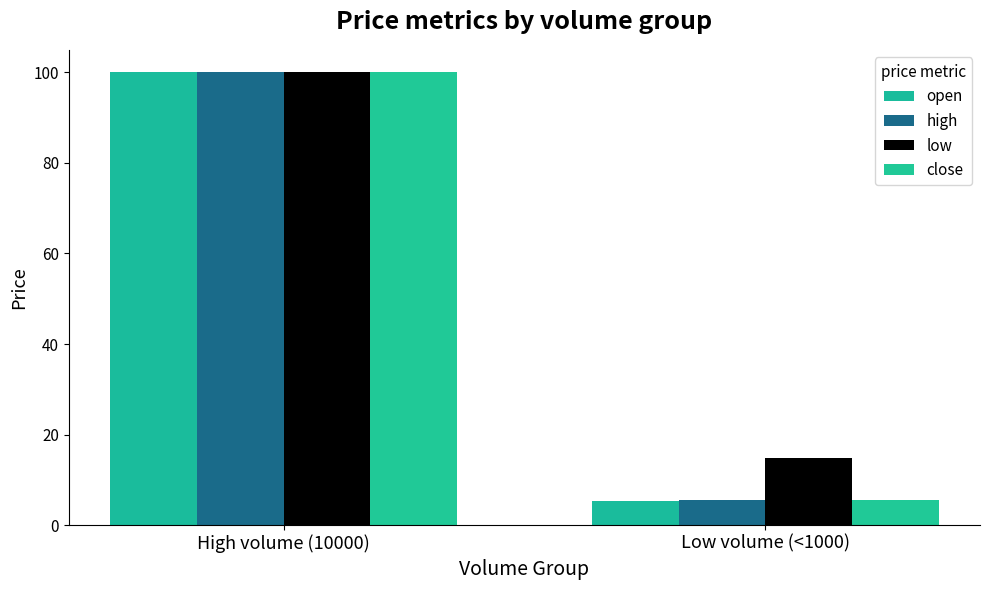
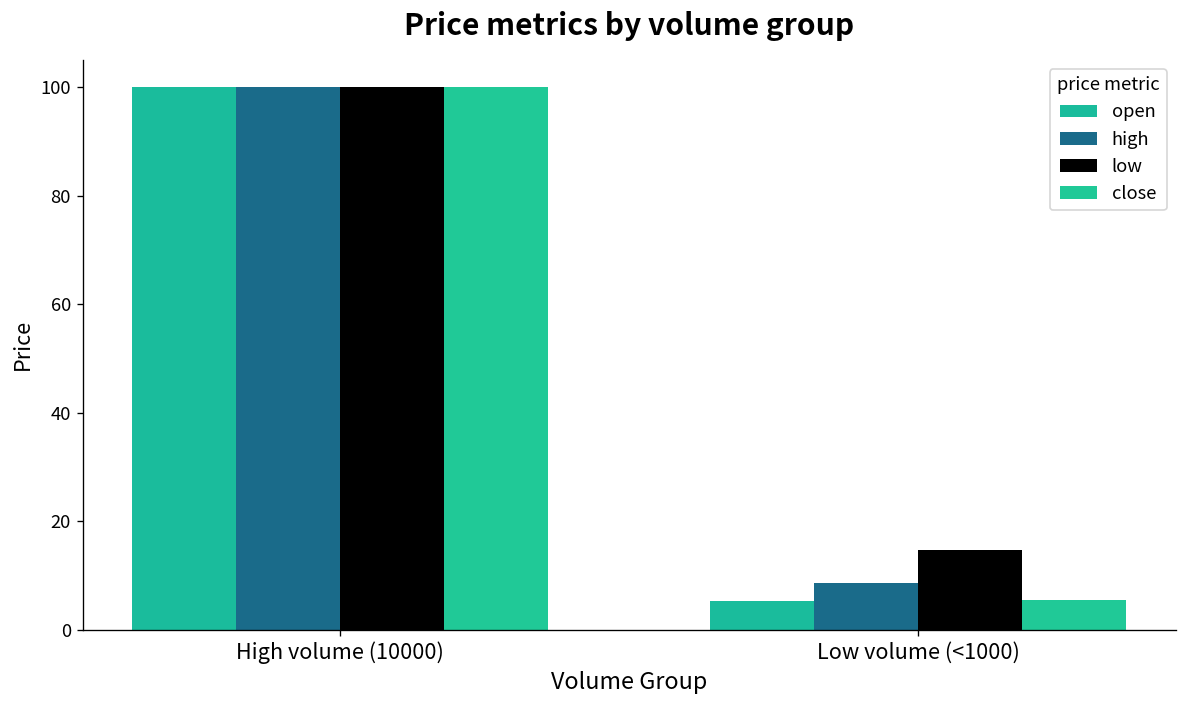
high, Low volume (<1000): 5 -> 9
